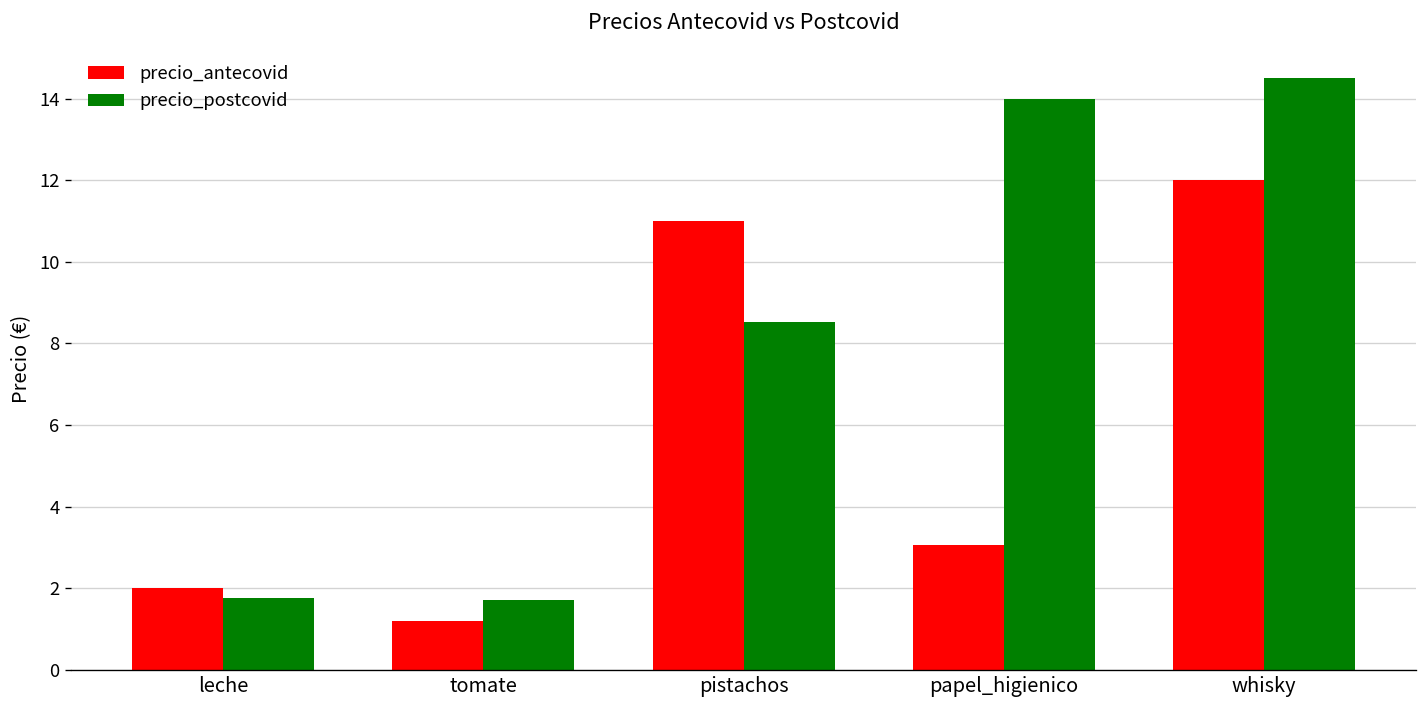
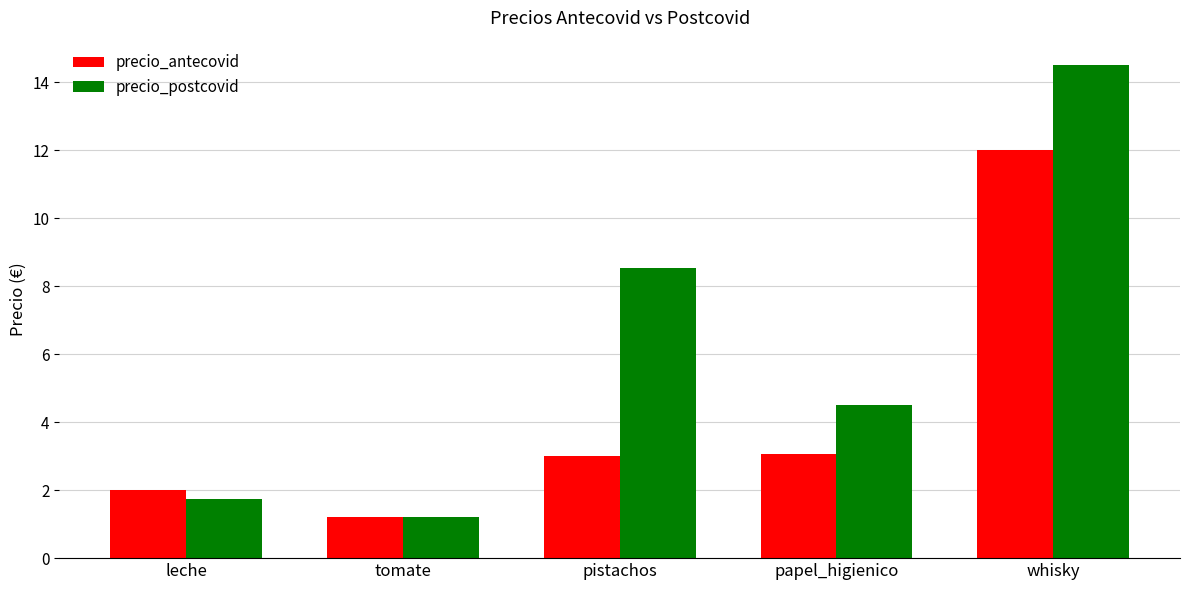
precio_postcovid, tomate: 1.7 -> 1.2
precio_antecovid, pistachos: 11 -> 3
precio_postcovid, papel_higienico: 14.0 -> 4.5
